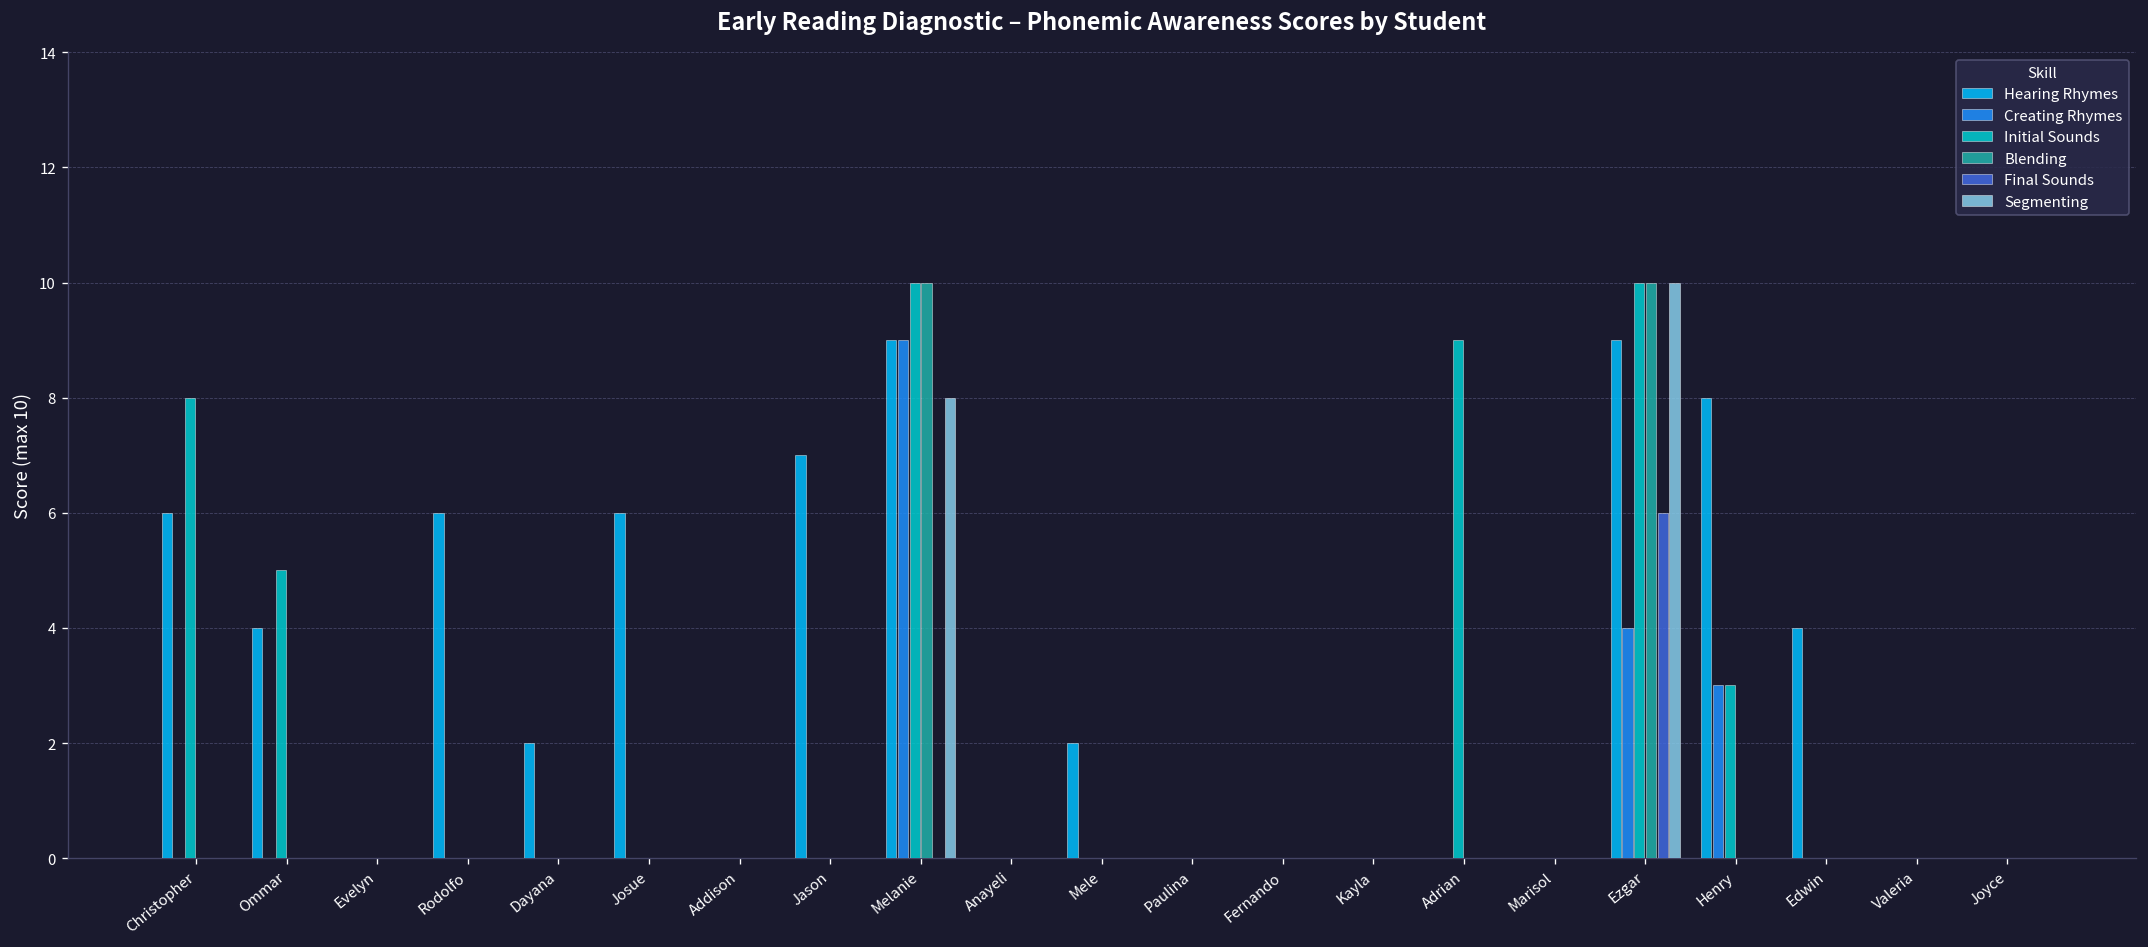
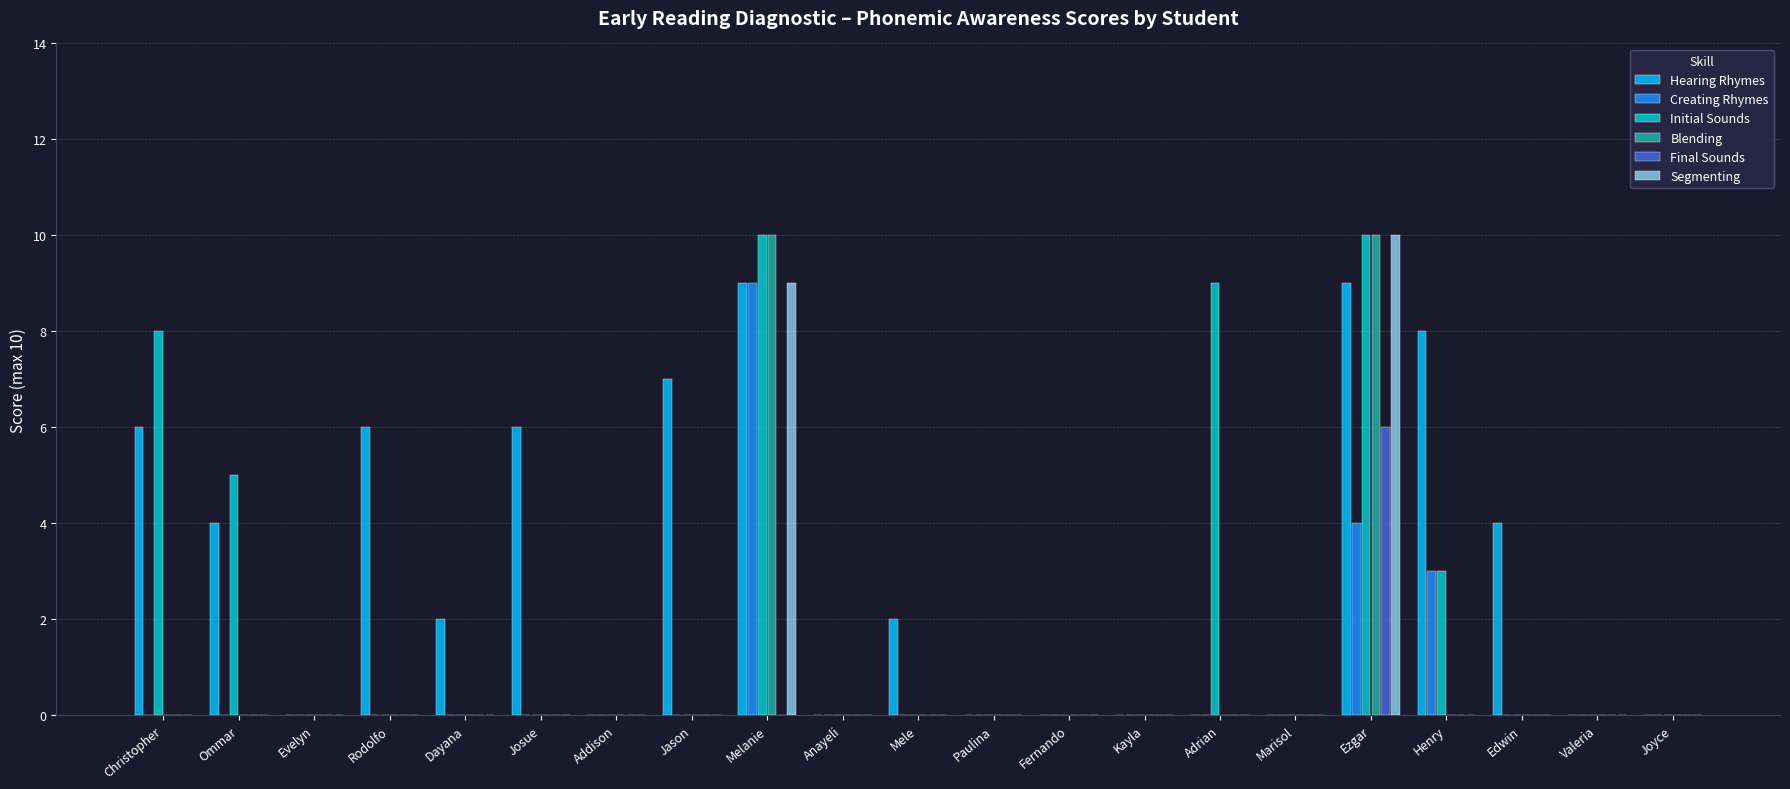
Segmenting, Melanie: 8 -> 9
